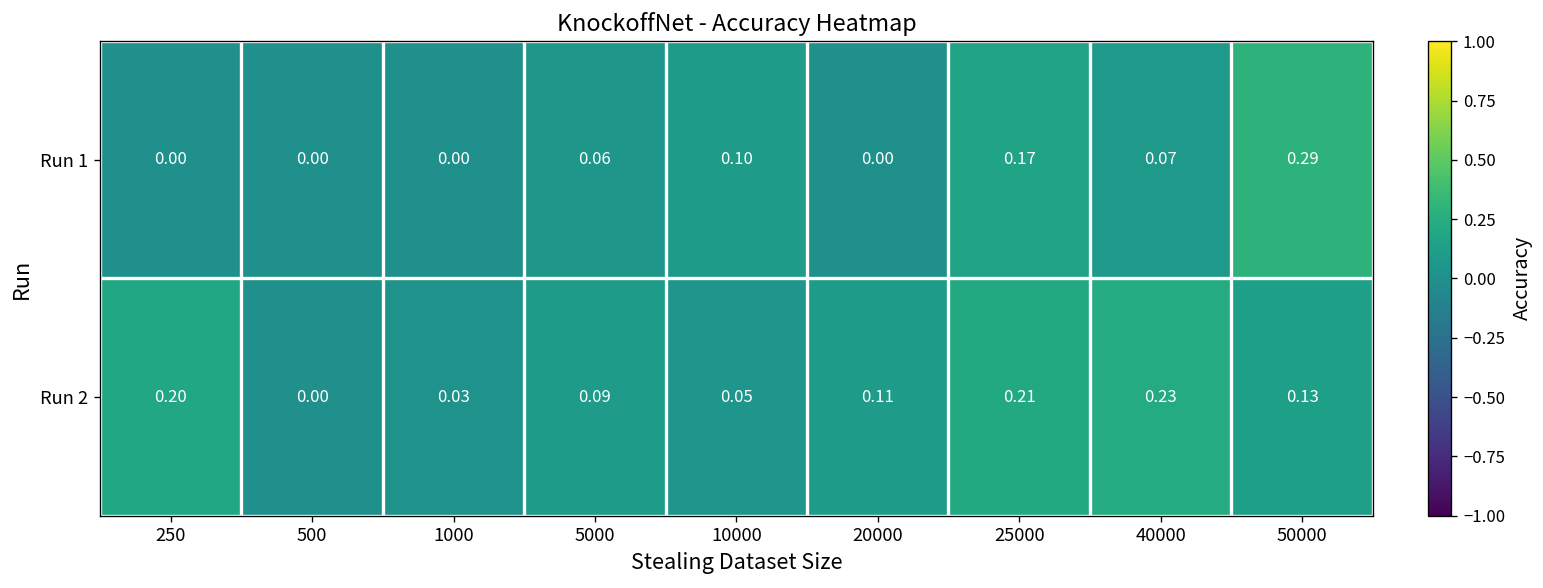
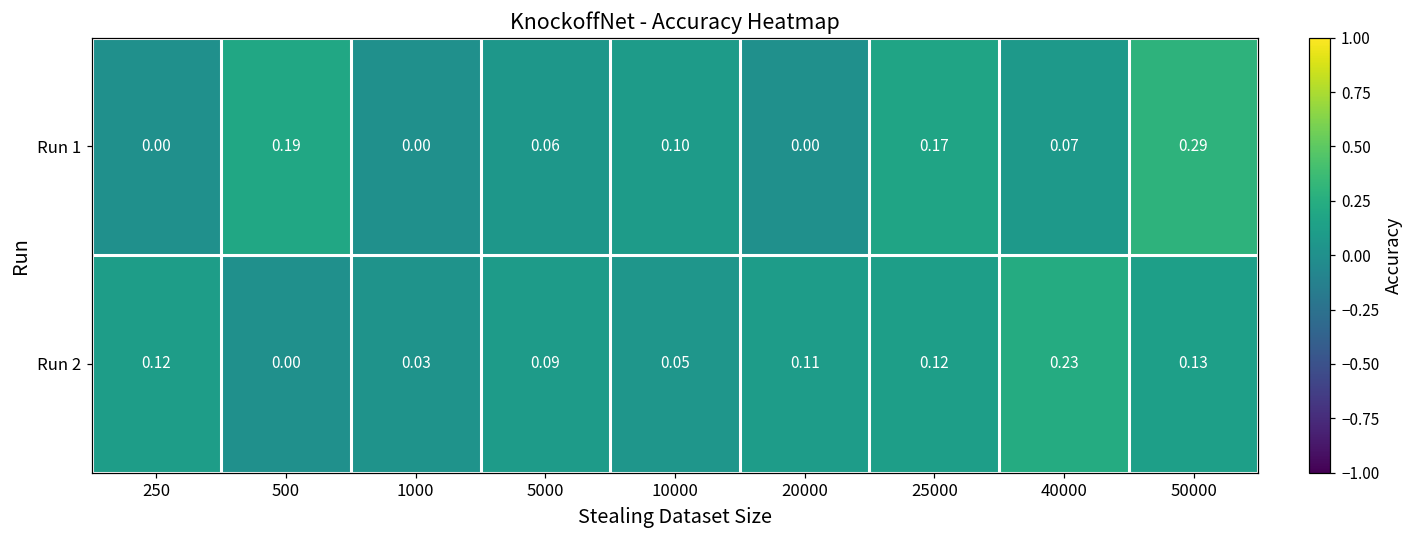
Run 1, 500: 0.00 -> 0.19
Run 2, 250: 0.20 -> 0.12
Run 2, 25000: 0.21 -> 0.12
